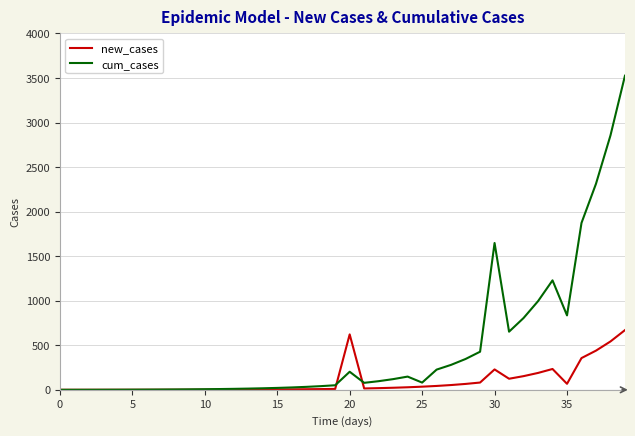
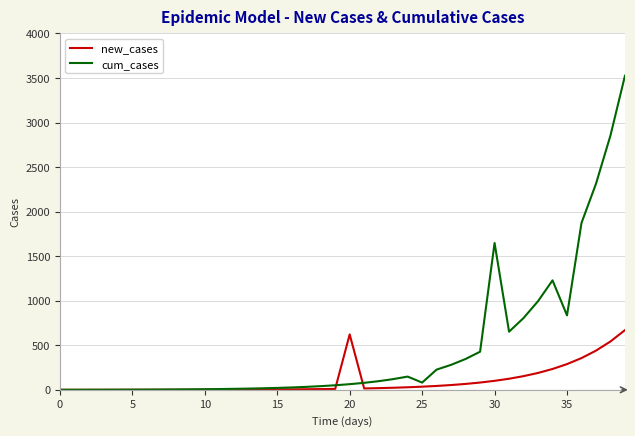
cum_cases, 20: 200 -> 100
new_cases, 30: 200 -> 100
new_cases, 35: 100 -> 300
